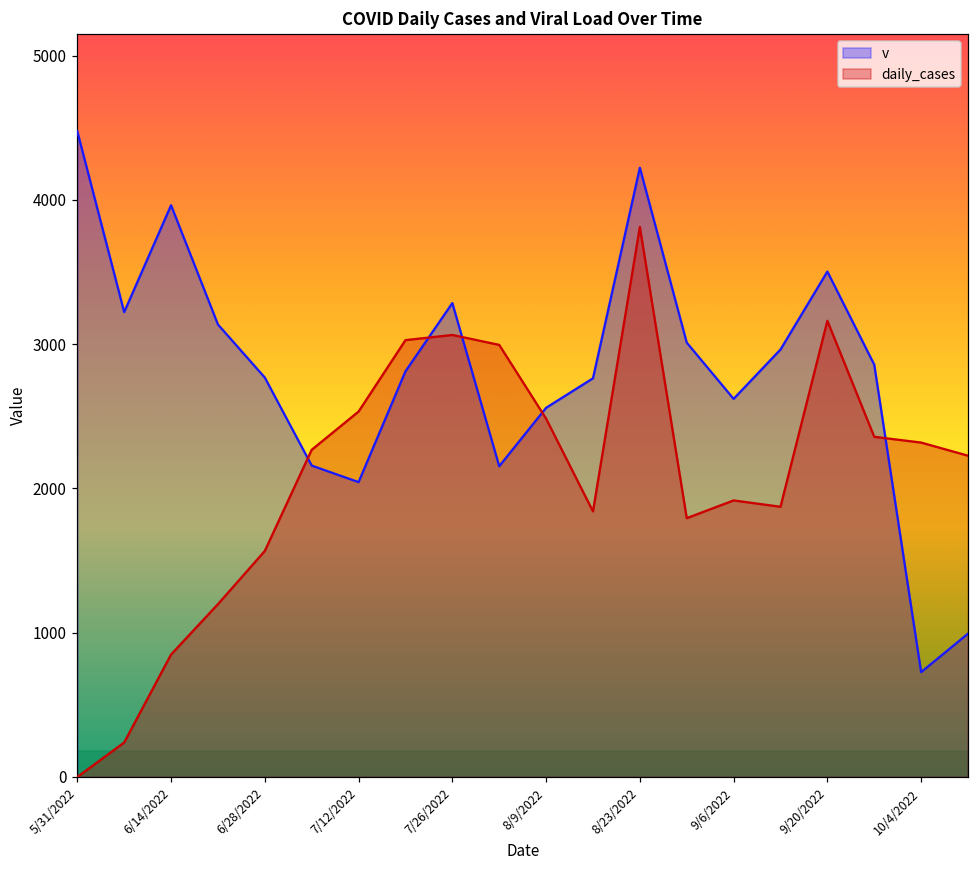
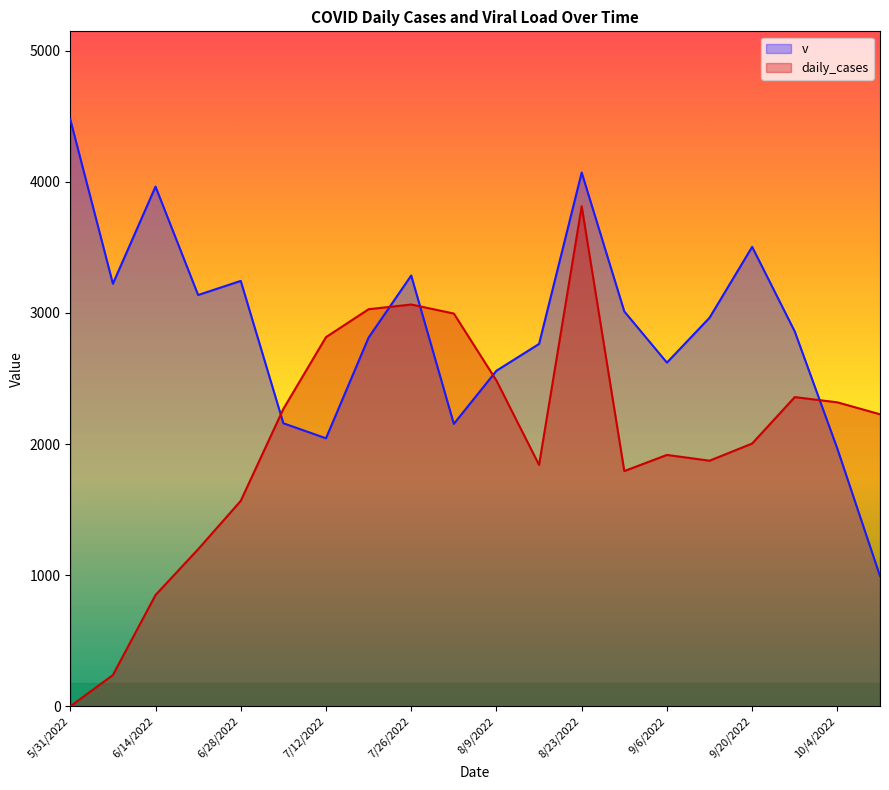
v, 6/28/2022: 2770 -> 3240
daily_cases, 7/12/2022: 2530 -> 2820
v, 8/23/2022: 4220 -> 4070
daily_cases, 9/20/2022: 3160 -> 2000
v, 10/4/2022: 730 -> 1960
